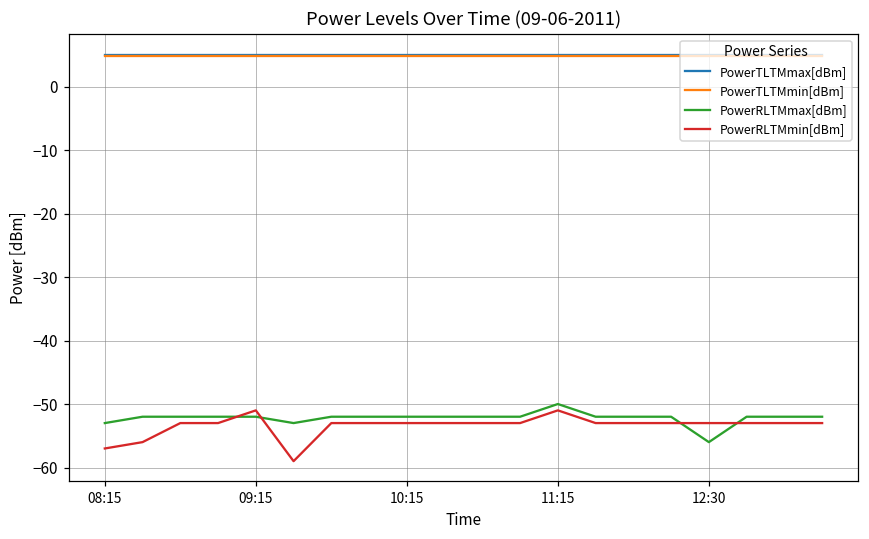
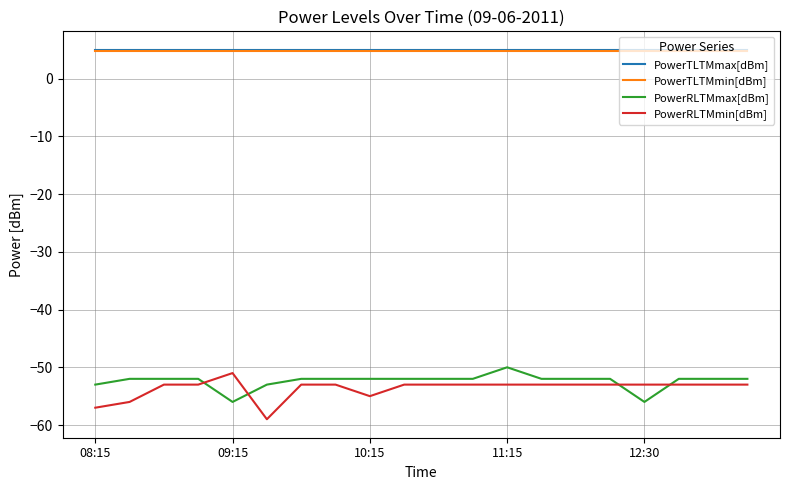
PowerRLTMmax[dBm], 09:15: -52 -> -56
PowerRLTMmin[dBm], 10:15: -53 -> -55
PowerRLTMmin[dBm], 11:15: -51 -> -53
